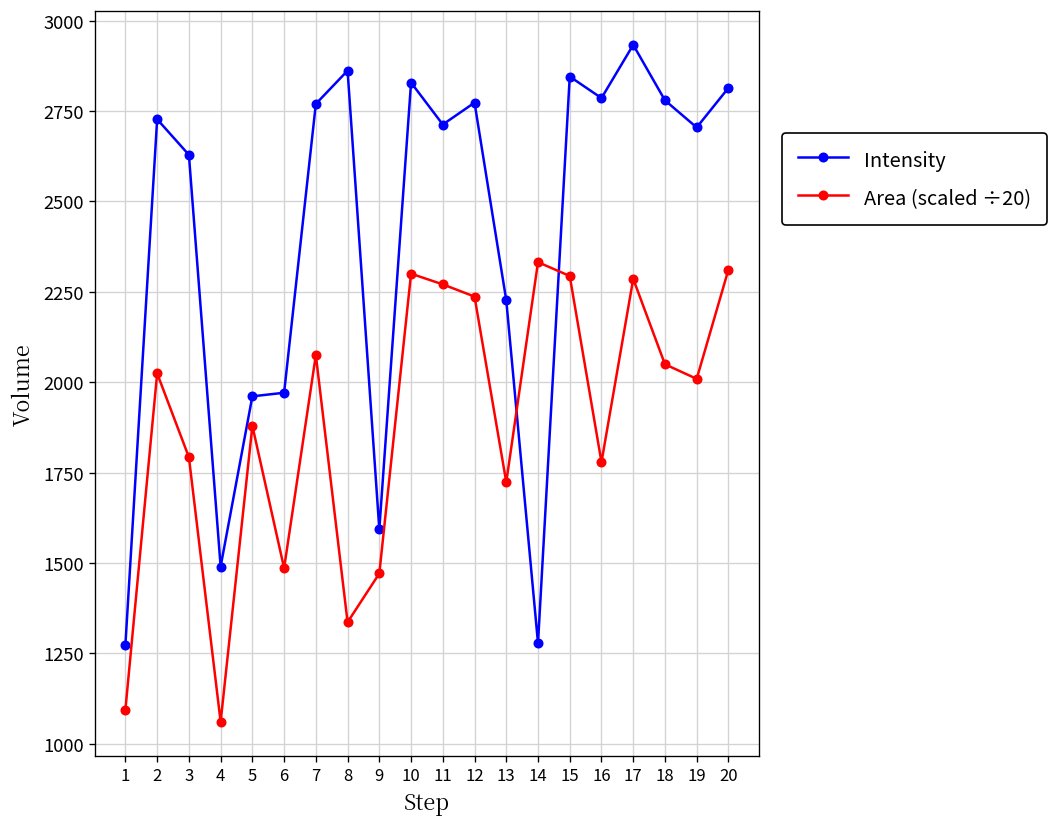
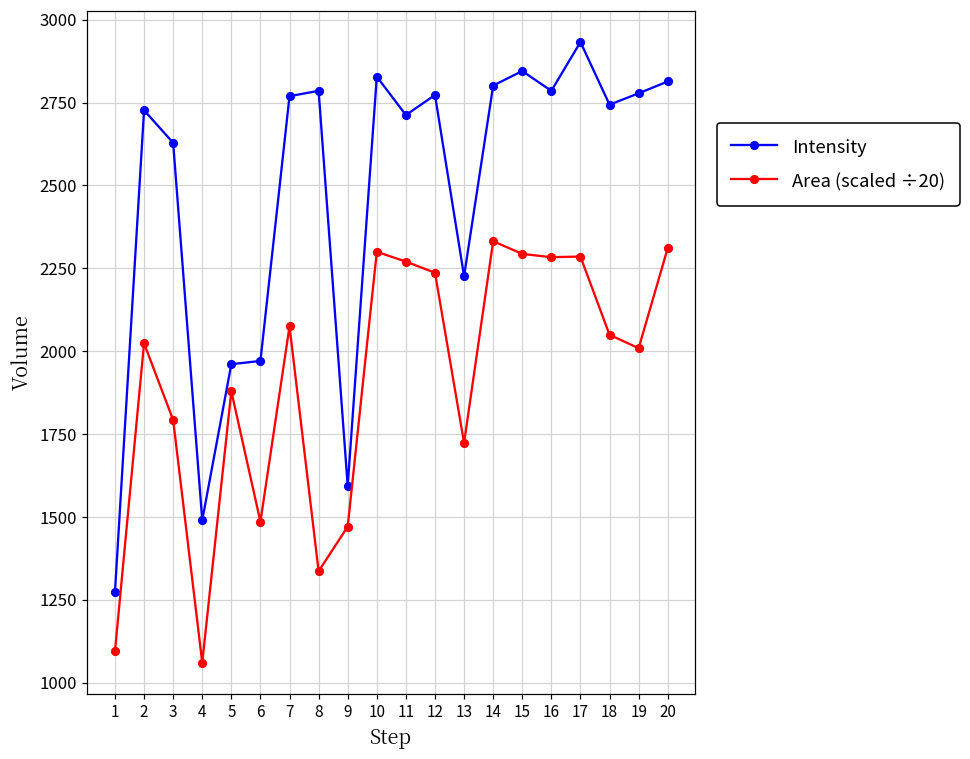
Intensity, 8: 2860 -> 2790
Intensity, 14: 1280 -> 2800
Area (scaled ÷20), 16: 1780 -> 2280
Intensity, 18: 2780 -> 2740
Intensity, 19: 2700 -> 2780
